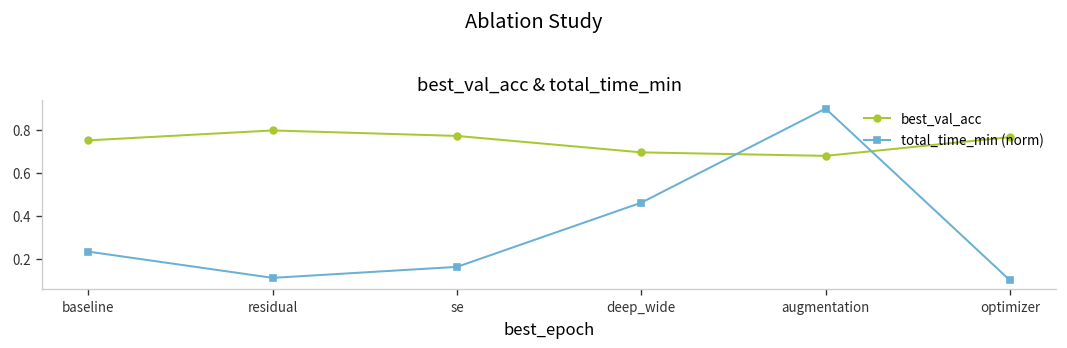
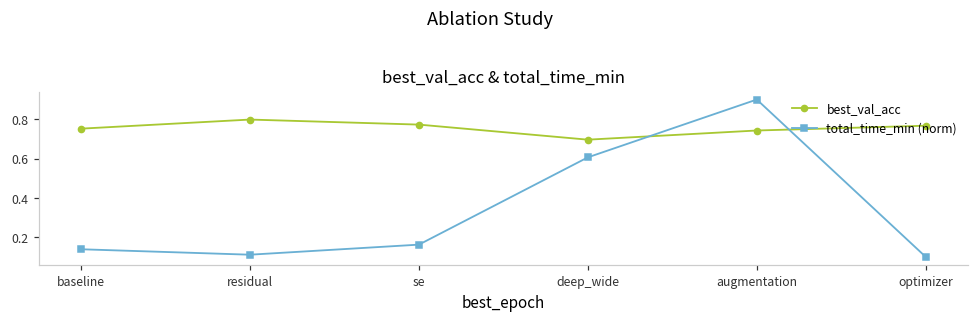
total_time_min (norm), baseline: 0.23 -> 0.14
total_time_min (norm), deep_wide: 0.46 -> 0.61
best_val_acc, augmentation: 0.68 -> 0.74
